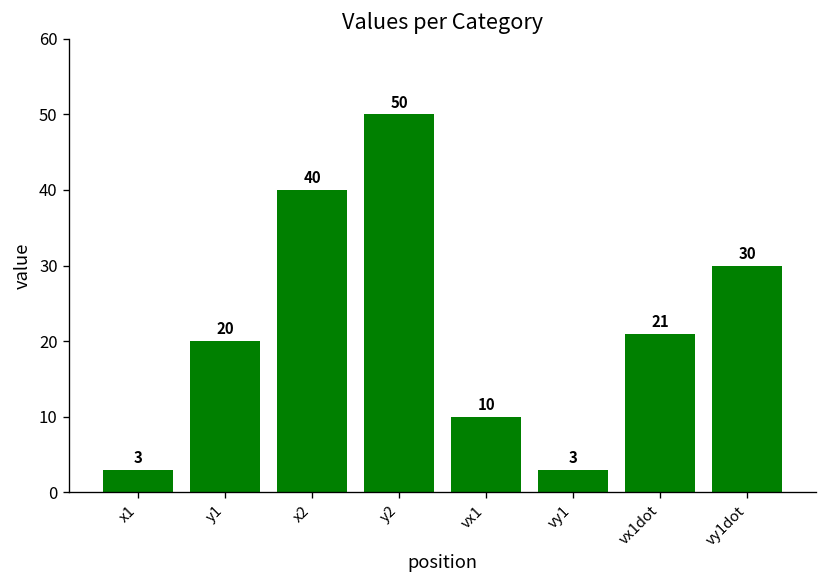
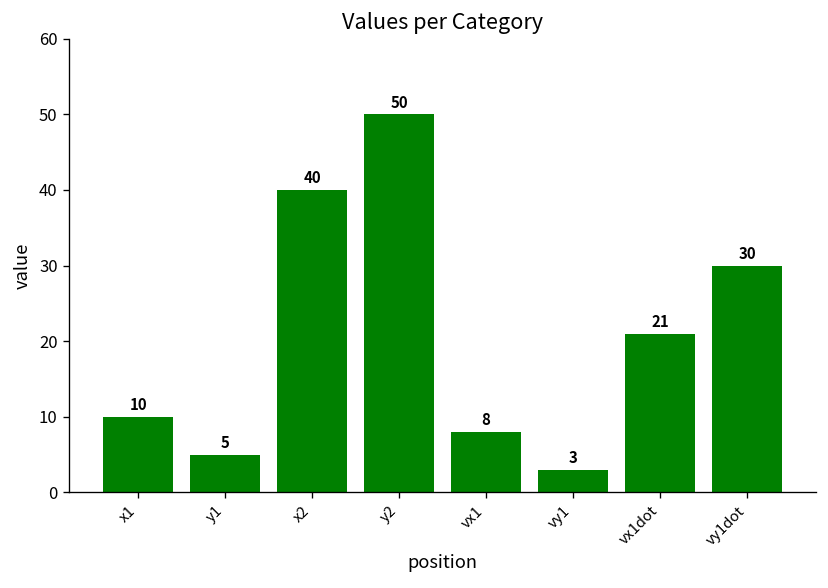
x1: 3 -> 10
y1: 20 -> 5
vx1: 10 -> 8
